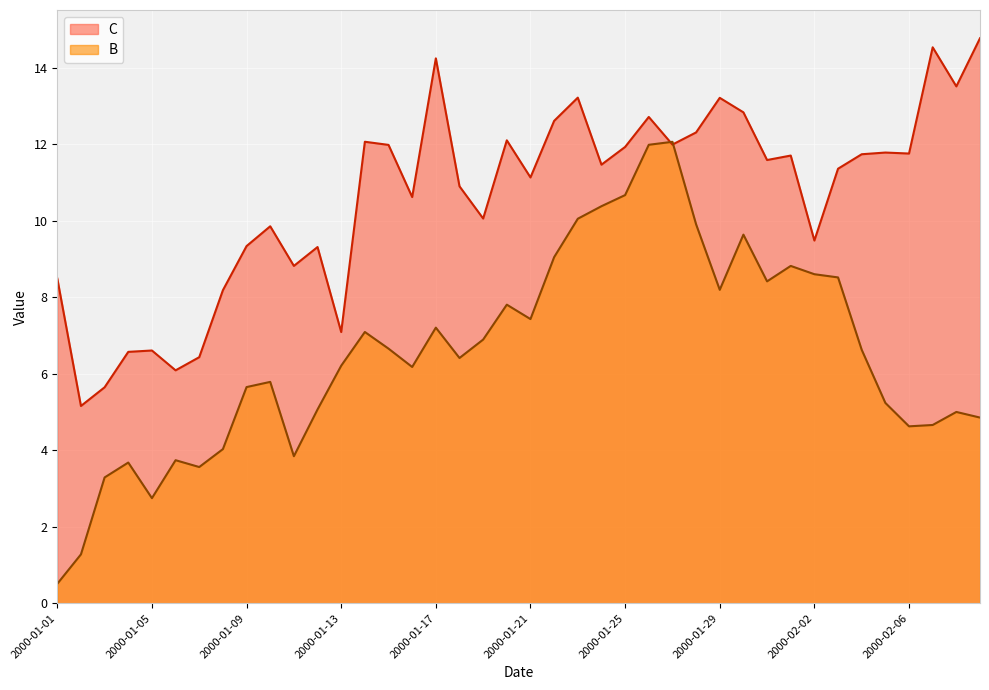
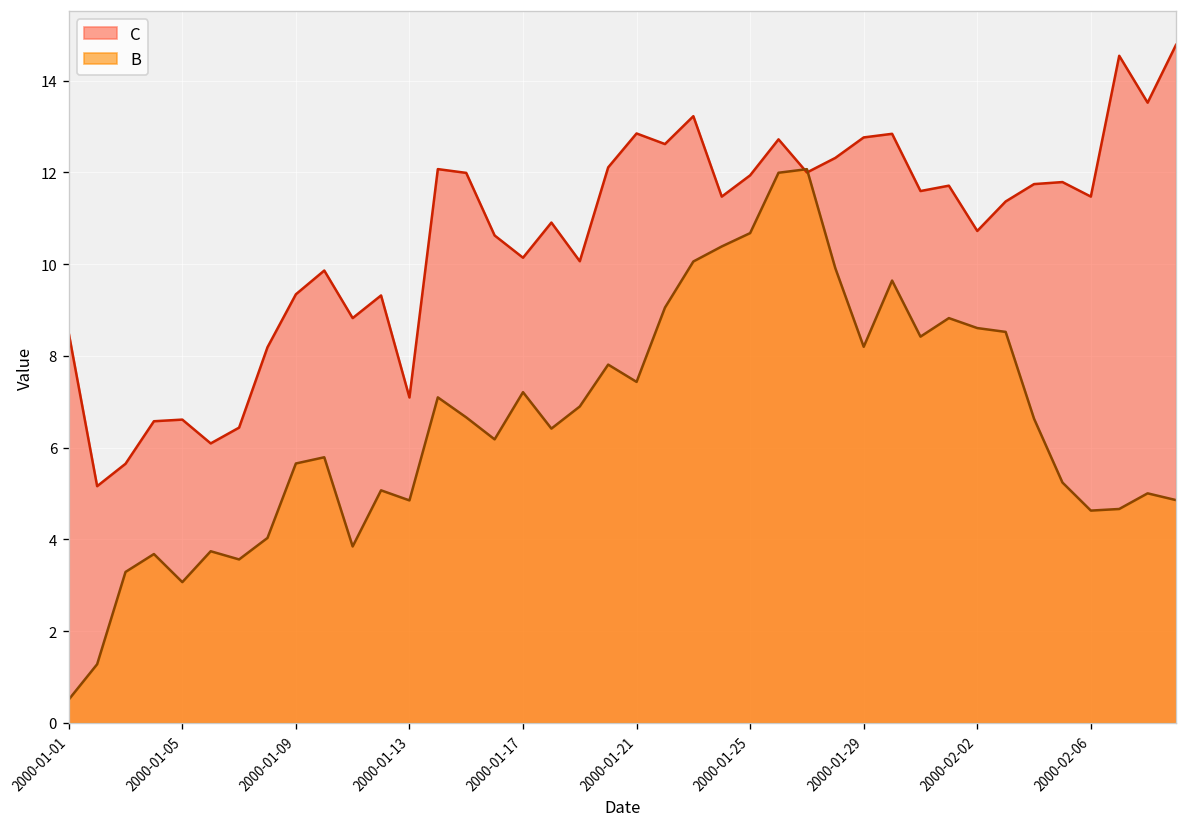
B, 2000-01-05: 2.7 -> 3.1
B, 2000-01-13: 6.2 -> 4.8
C, 2000-01-17: 14.3 -> 10.1
C, 2000-01-21: 11.1 -> 12.8
C, 2000-01-29: 13.2 -> 12.8
C, 2000-02-02: 9.5 -> 10.7
C, 2000-02-06: 11.8 -> 11.5
